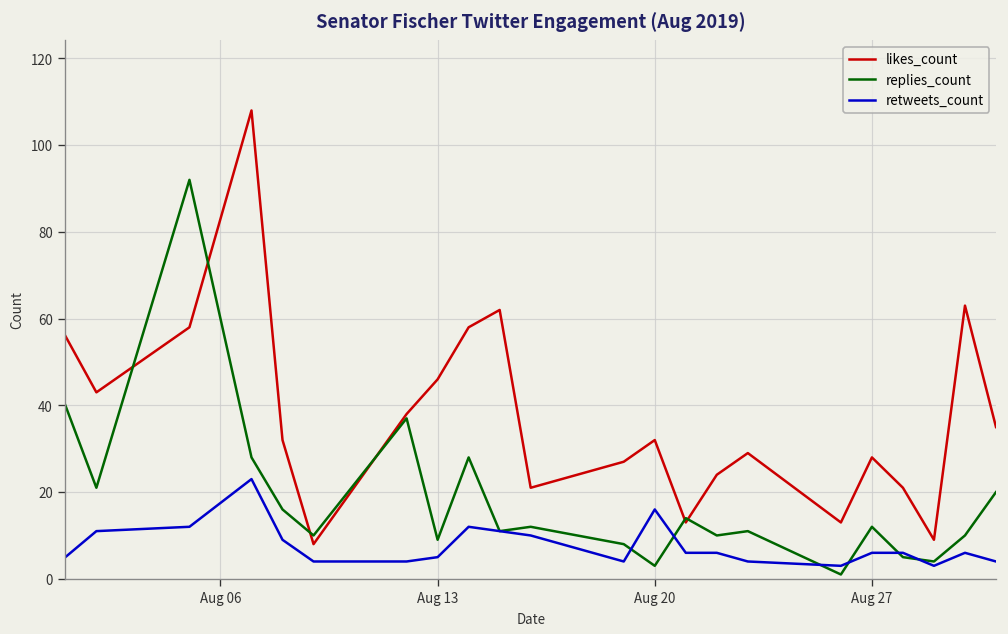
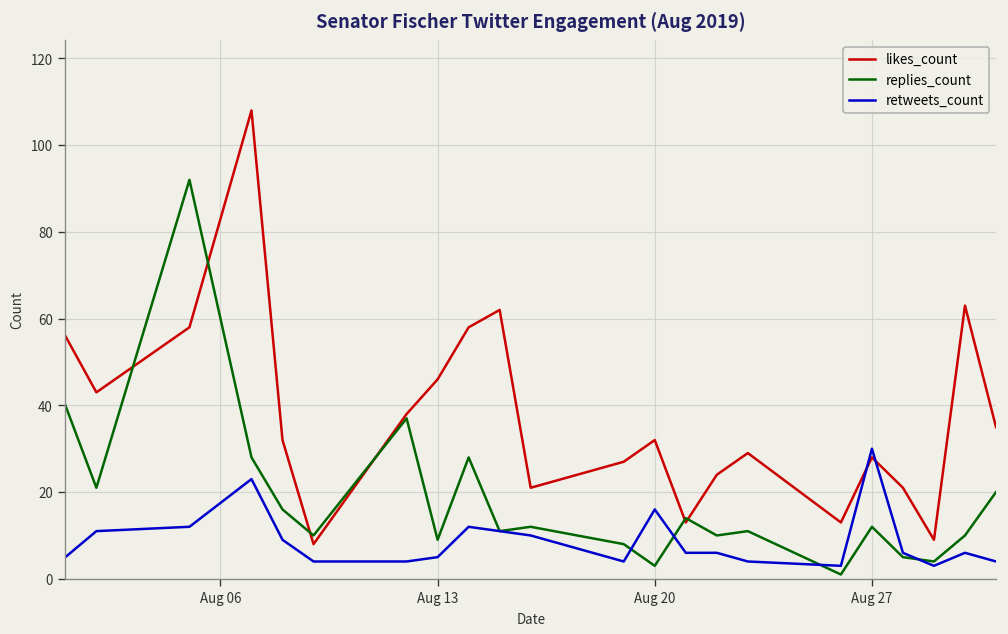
retweets_count, Aug 27: 6 -> 30
